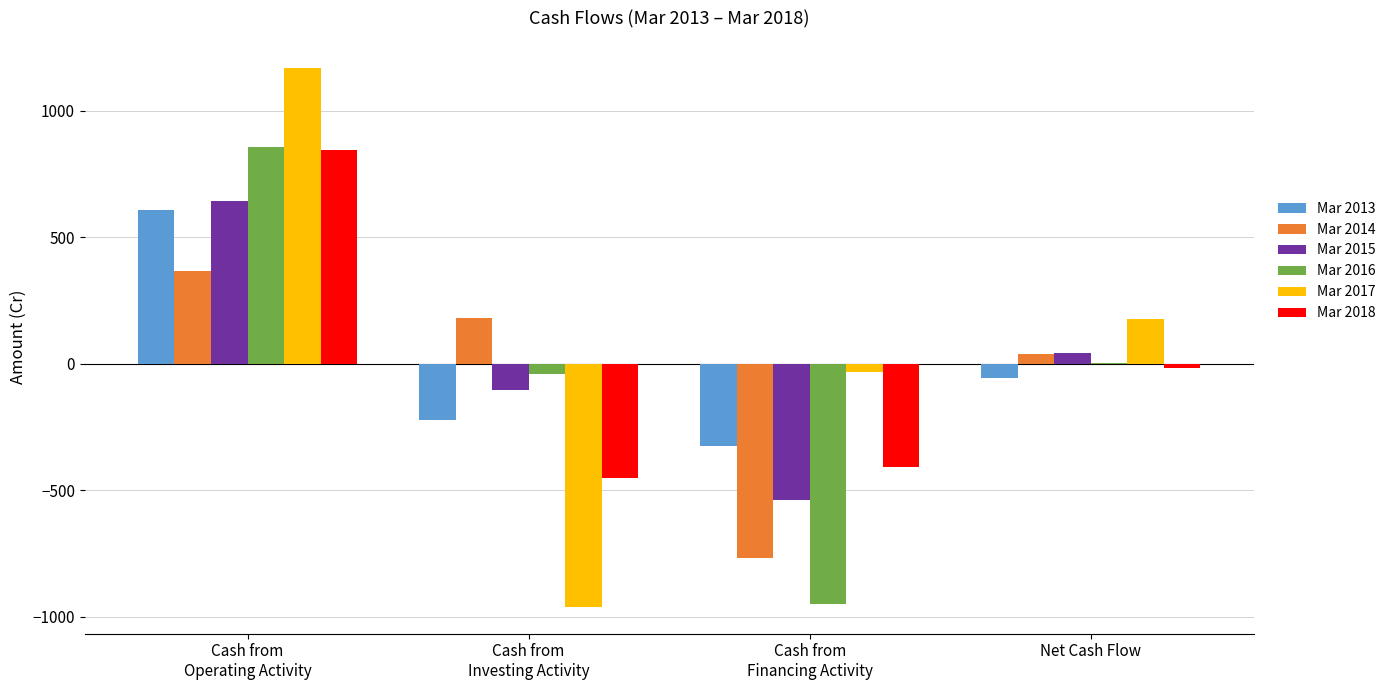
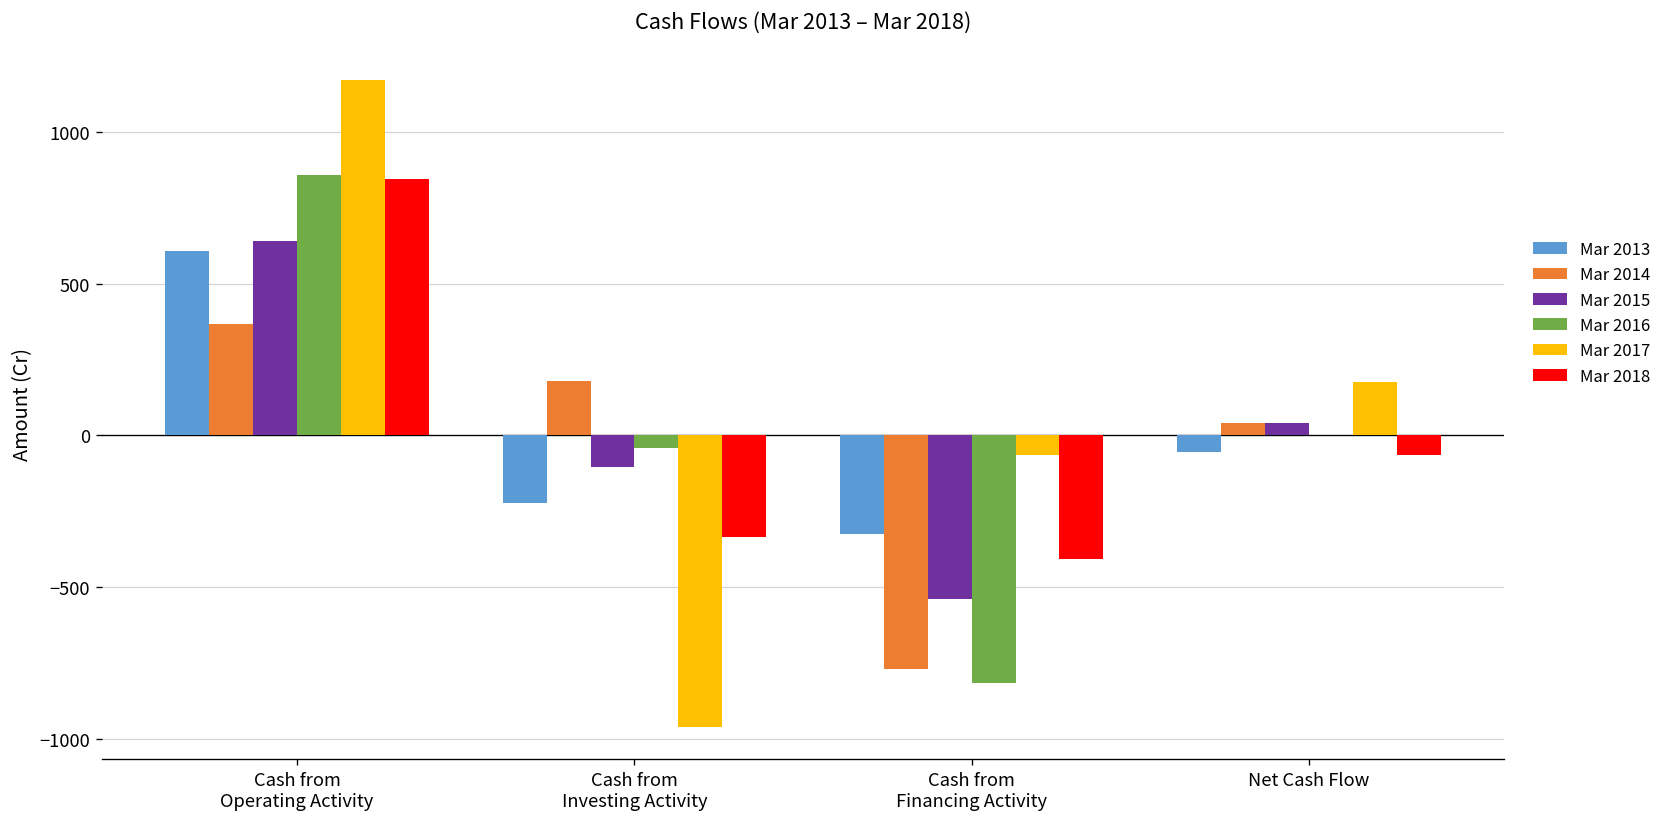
Mar 2018, Cash from Investing Activity: -450 -> -340
Mar 2016, Cash from Financing Activity: -950 -> -820
Mar 2017, Cash from Financing Activity: -30 -> -70
Mar 2018, Net Cash Flow: -20 -> -60
